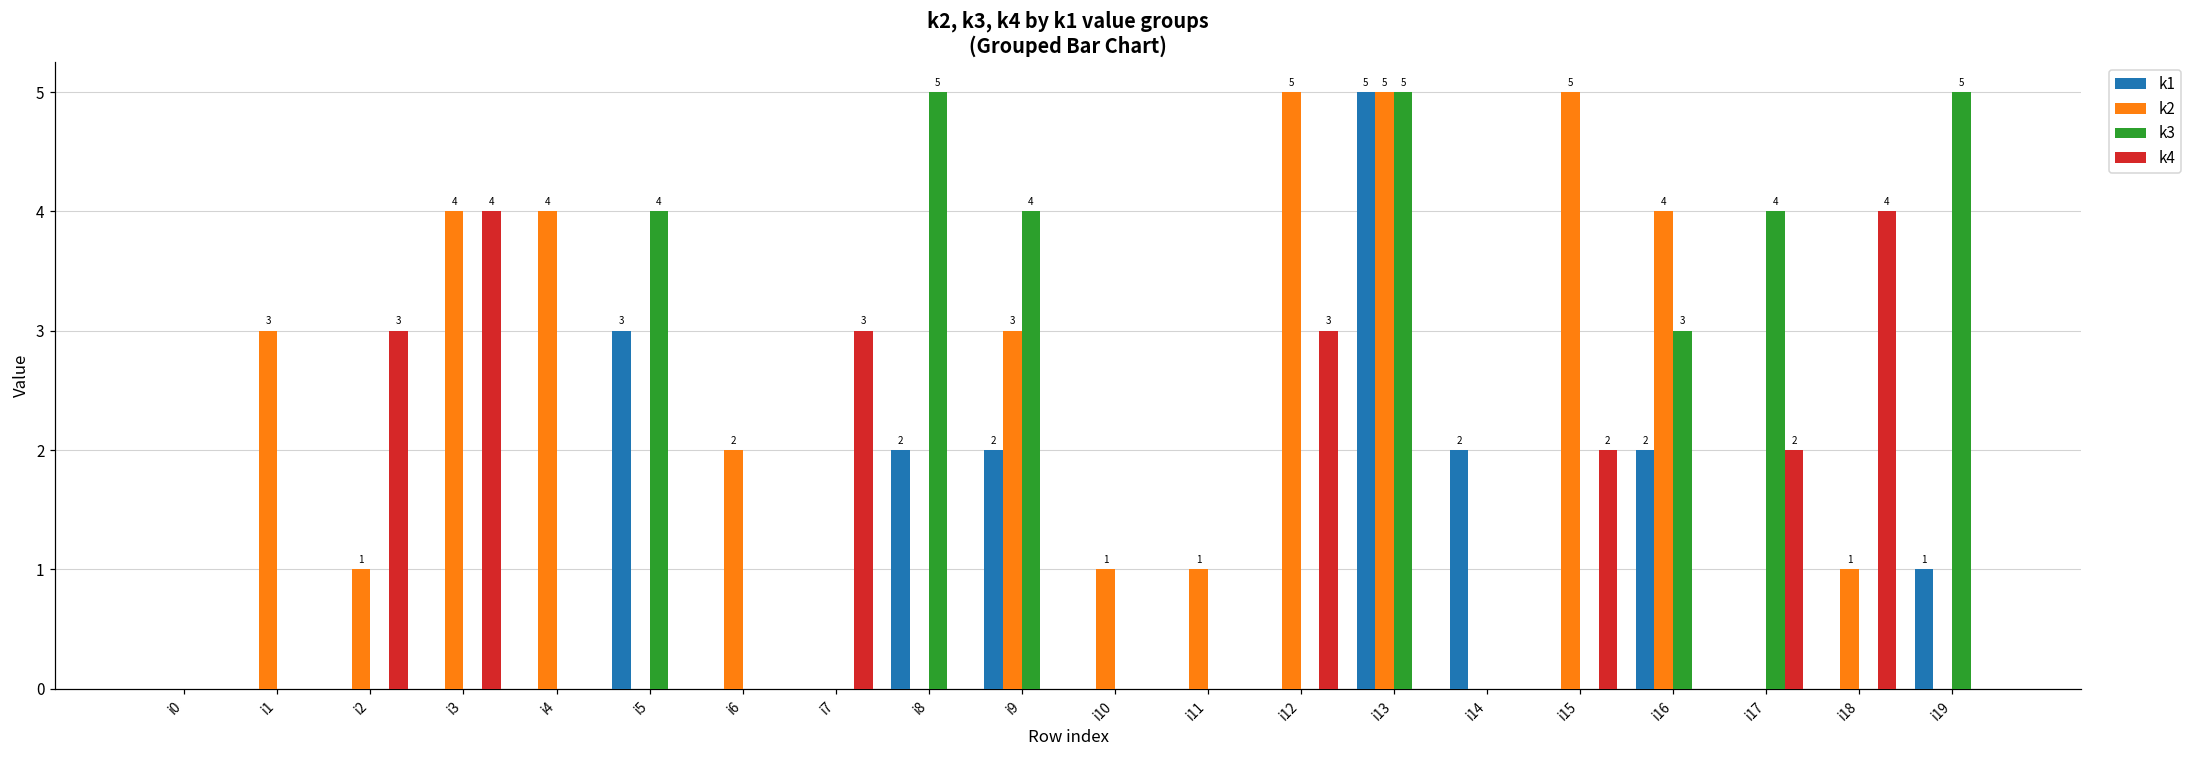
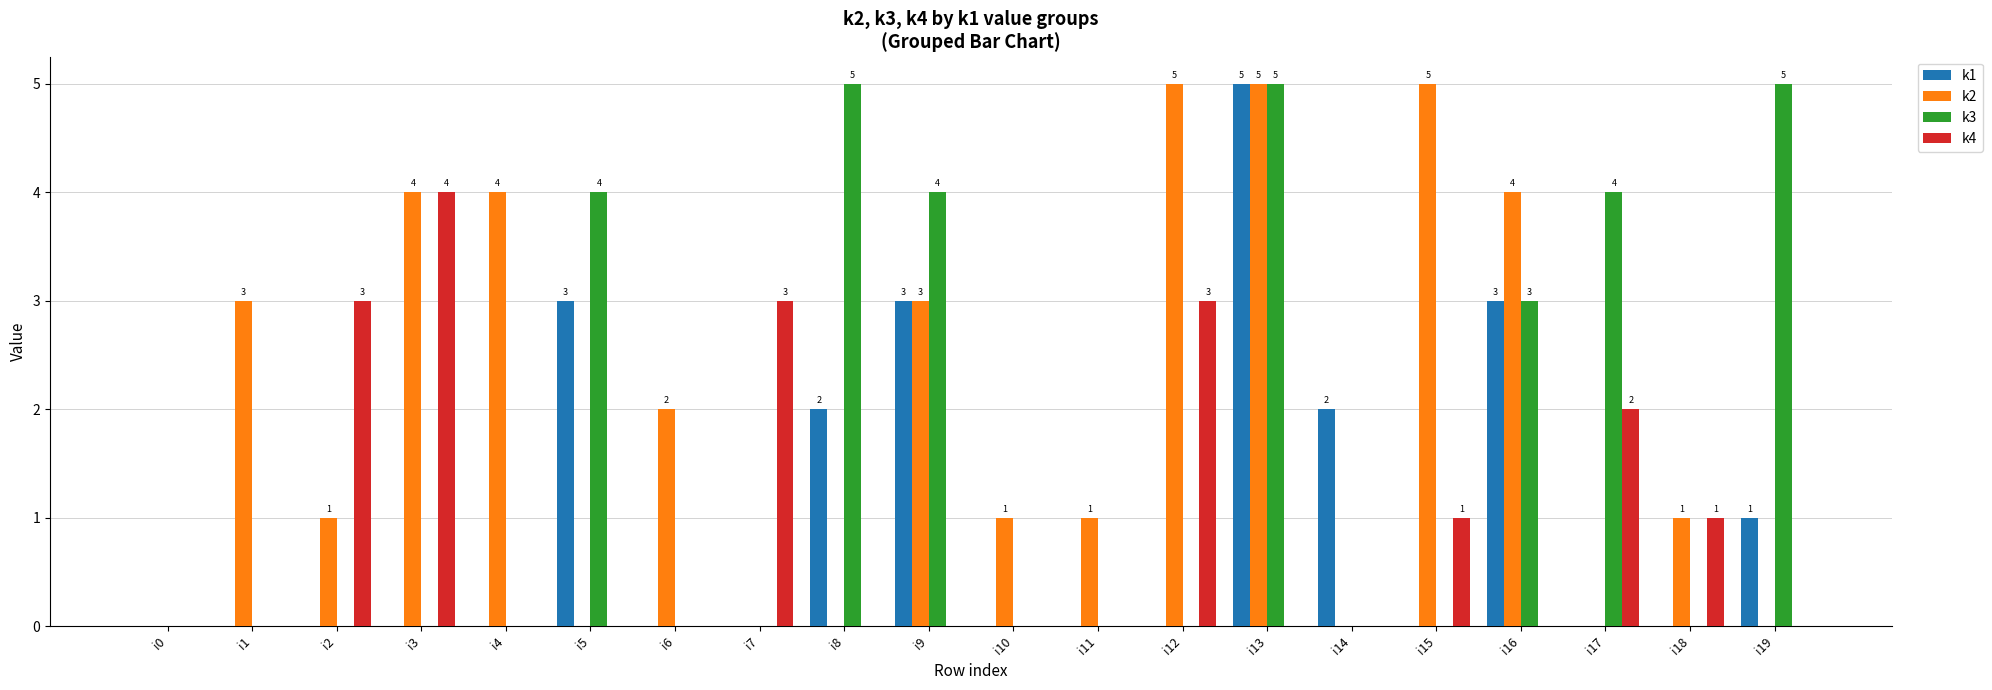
k1, i9: 2 -> 3
k4, i15: 2 -> 1
k1, i16: 2 -> 3
k4, i18: 4 -> 1
